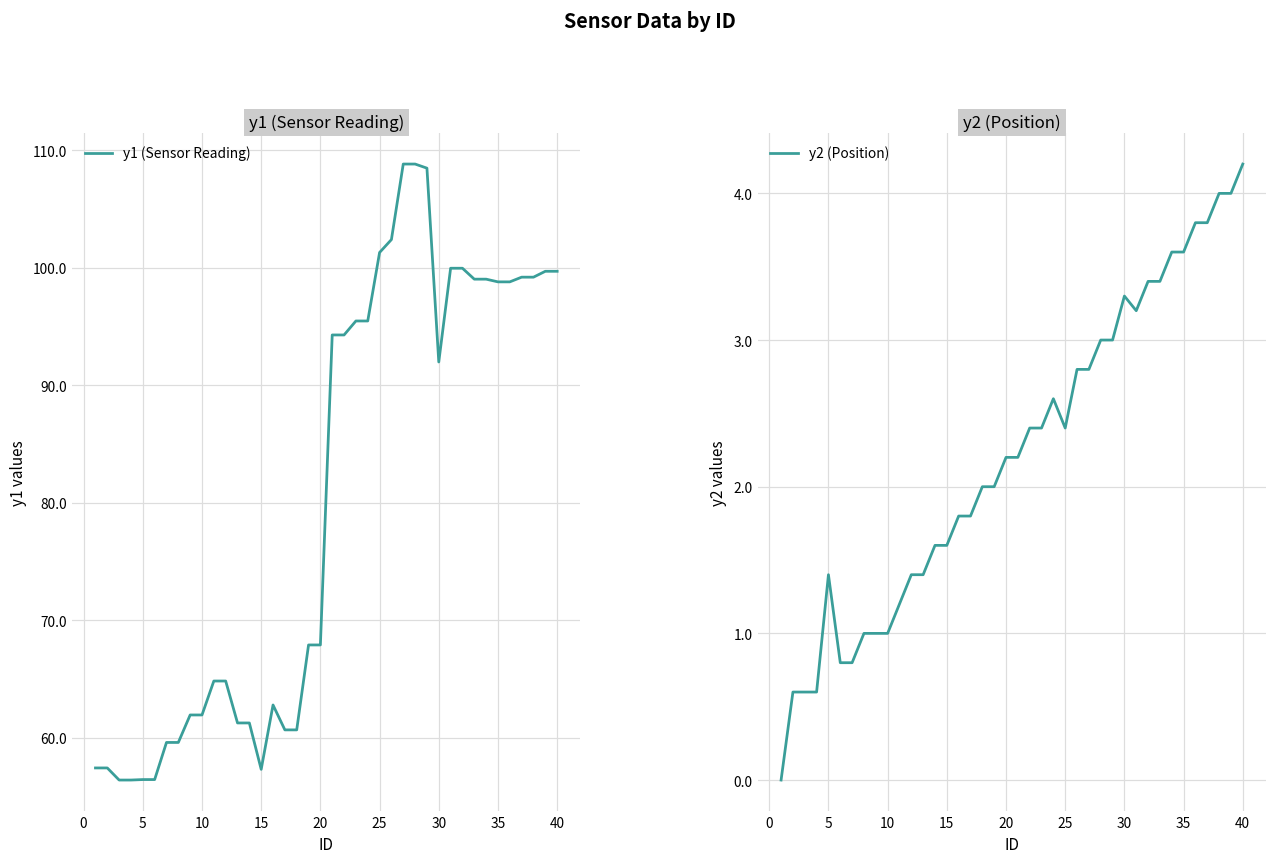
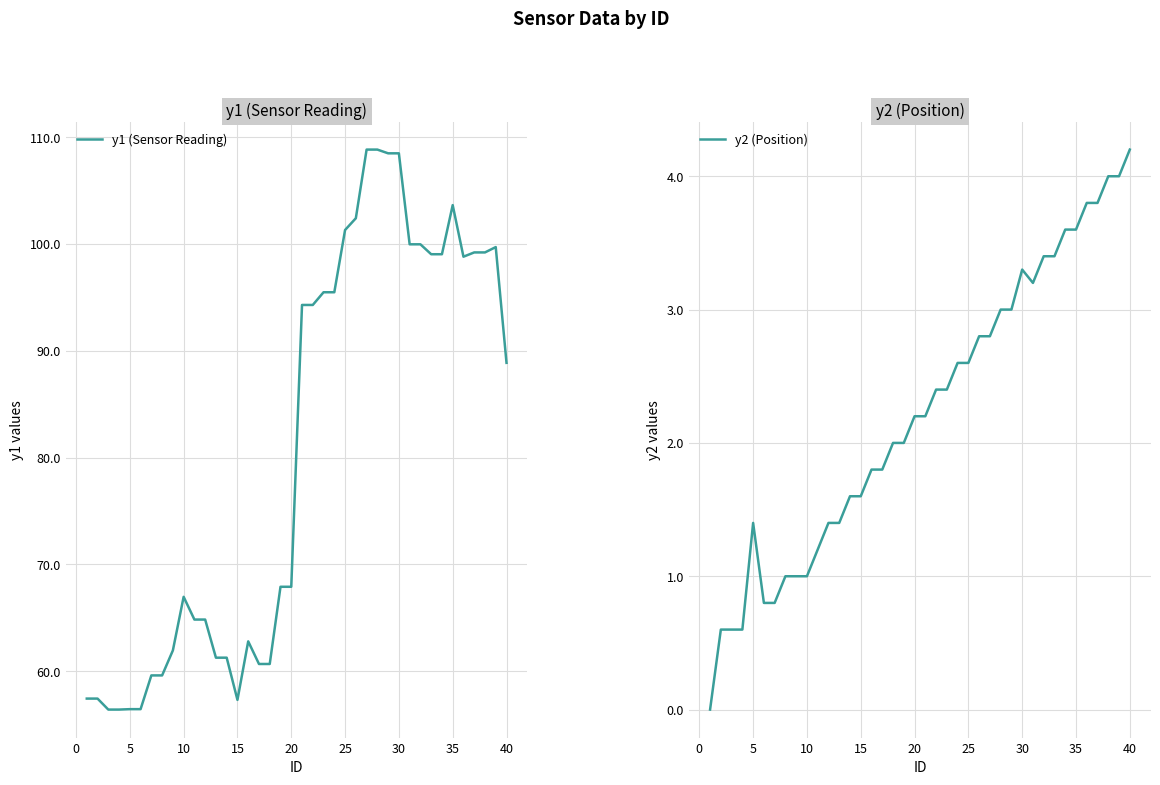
y1 (Sensor Reading), 10: 61.9 -> 67.0
y1 (Sensor Reading), 30: 92.0 -> 108.5
y1 (Sensor Reading), 35: 98.8 -> 103.6
y1 (Sensor Reading), 40: 99.7 -> 88.9
y2 (Position), 25: 2.4 -> 2.6
